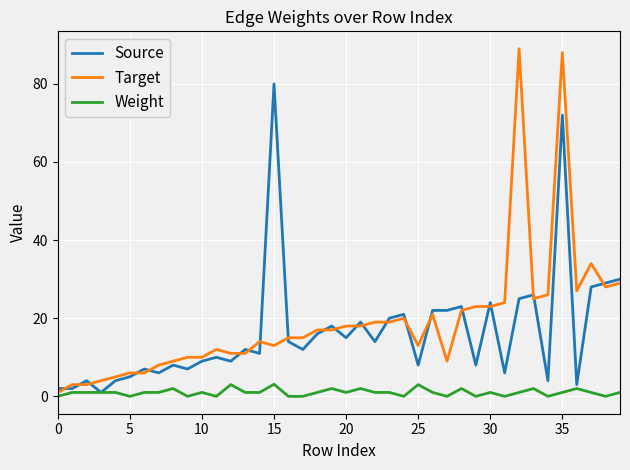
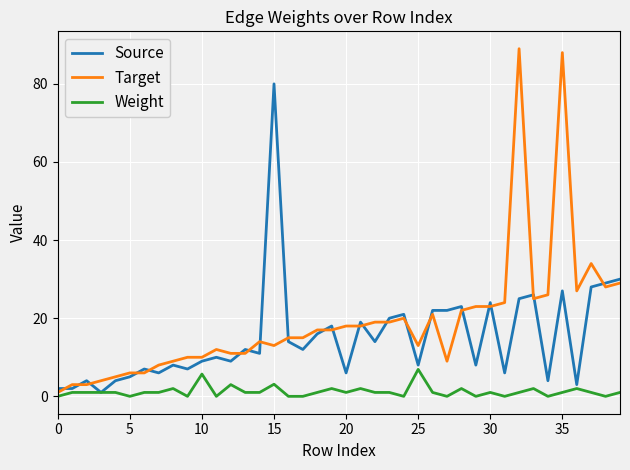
Weight, 10: 1 -> 6
Source, 20: 15 -> 6
Weight, 25: 3 -> 7
Source, 35: 72 -> 27
